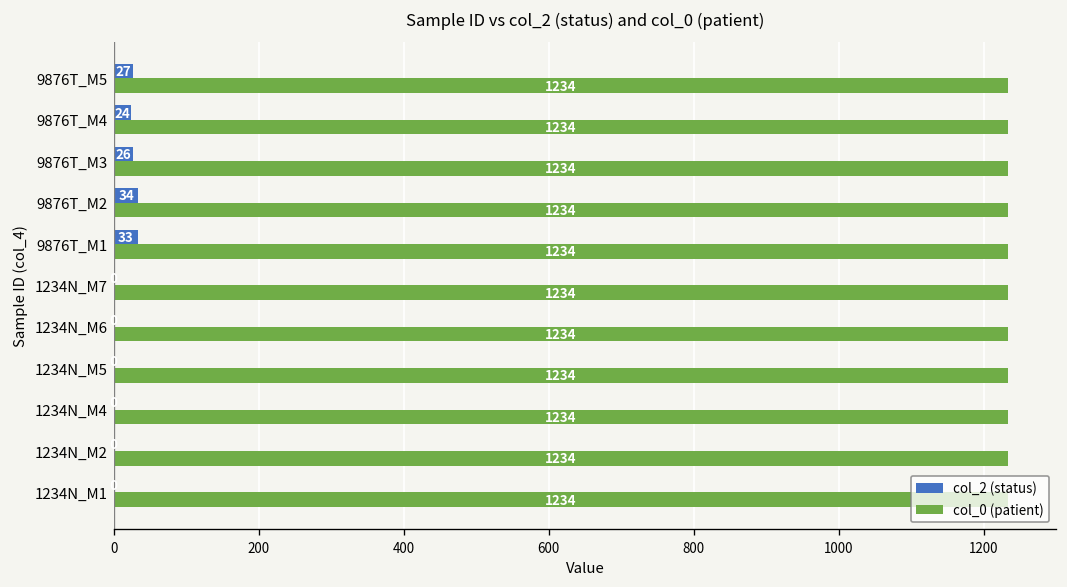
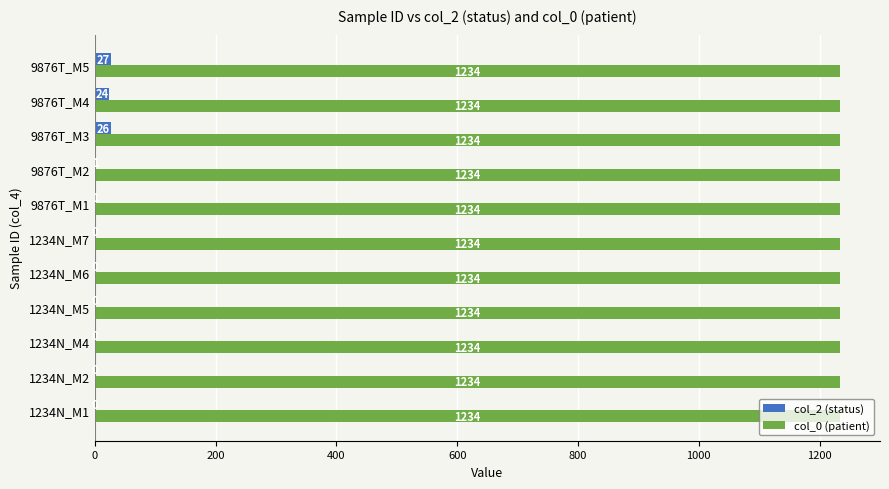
col_2 (status), 9876T_M2: 30 -> 0
col_2 (status), 9876T_M1: 30 -> 0
